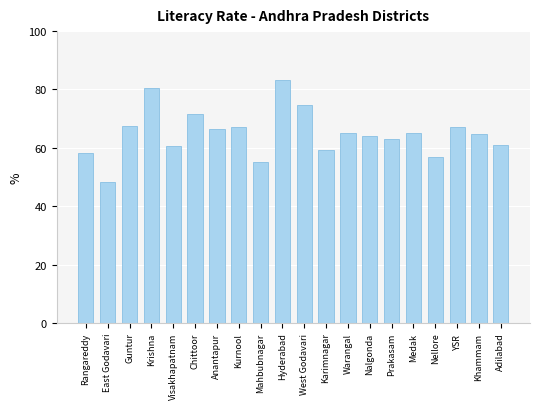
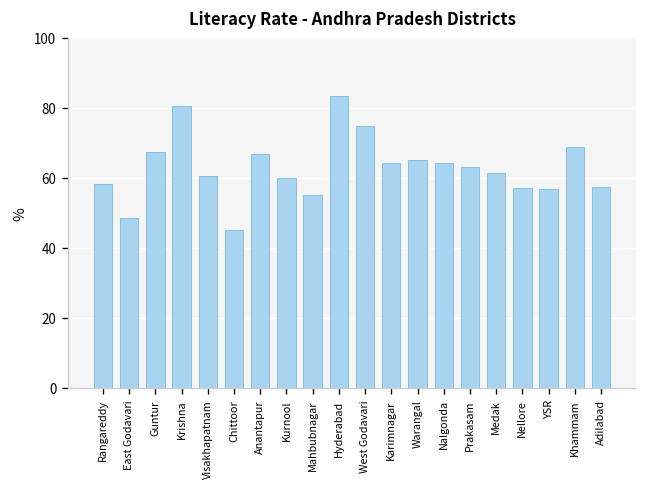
Chittoor: 72 -> 45
Kurnool: 67 -> 60
Karimnagar: 59 -> 64
Medak: 65 -> 61
YSR: 67 -> 57
Khammam: 65 -> 69
Adilabad: 61 -> 57
